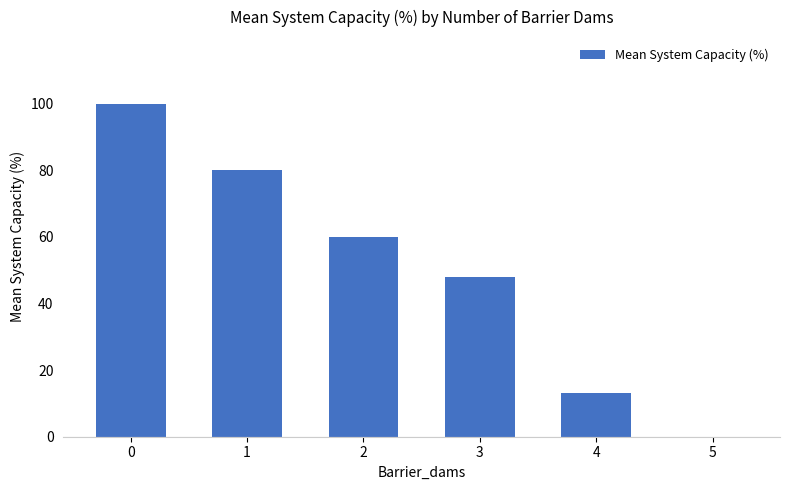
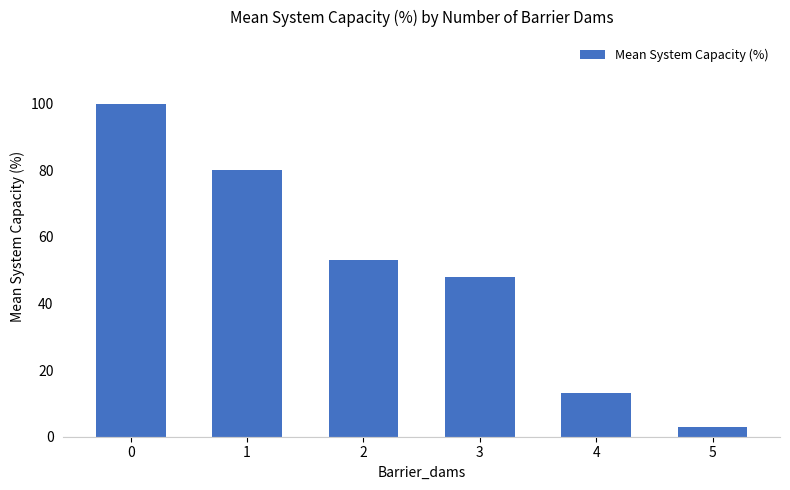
2: 60 -> 53
5: 0 -> 3
